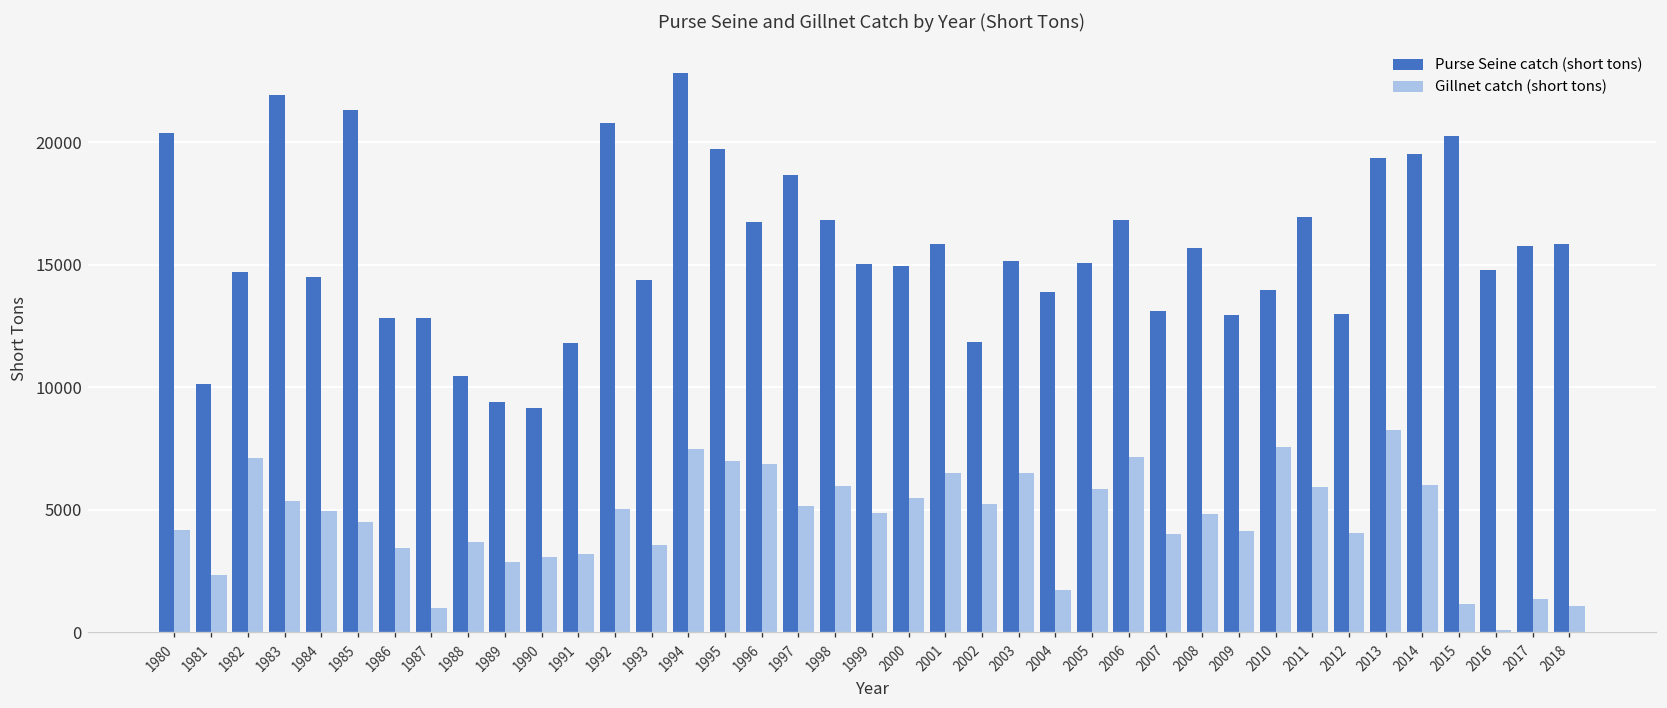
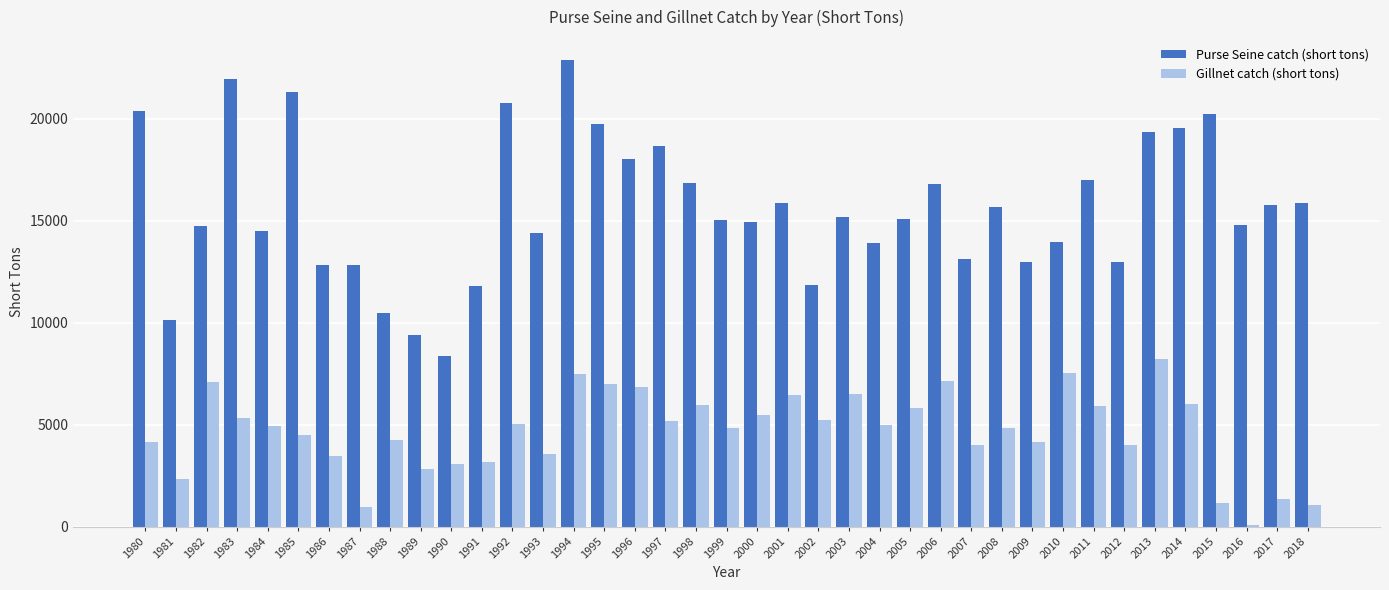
Gillnet catch (short tons), 1988: 3700 -> 4200
Purse Seine catch (short tons), 1990: 9200 -> 8400
Purse Seine catch (short tons), 1996: 16800 -> 18000
Gillnet catch (short tons), 2004: 1700 -> 5000
